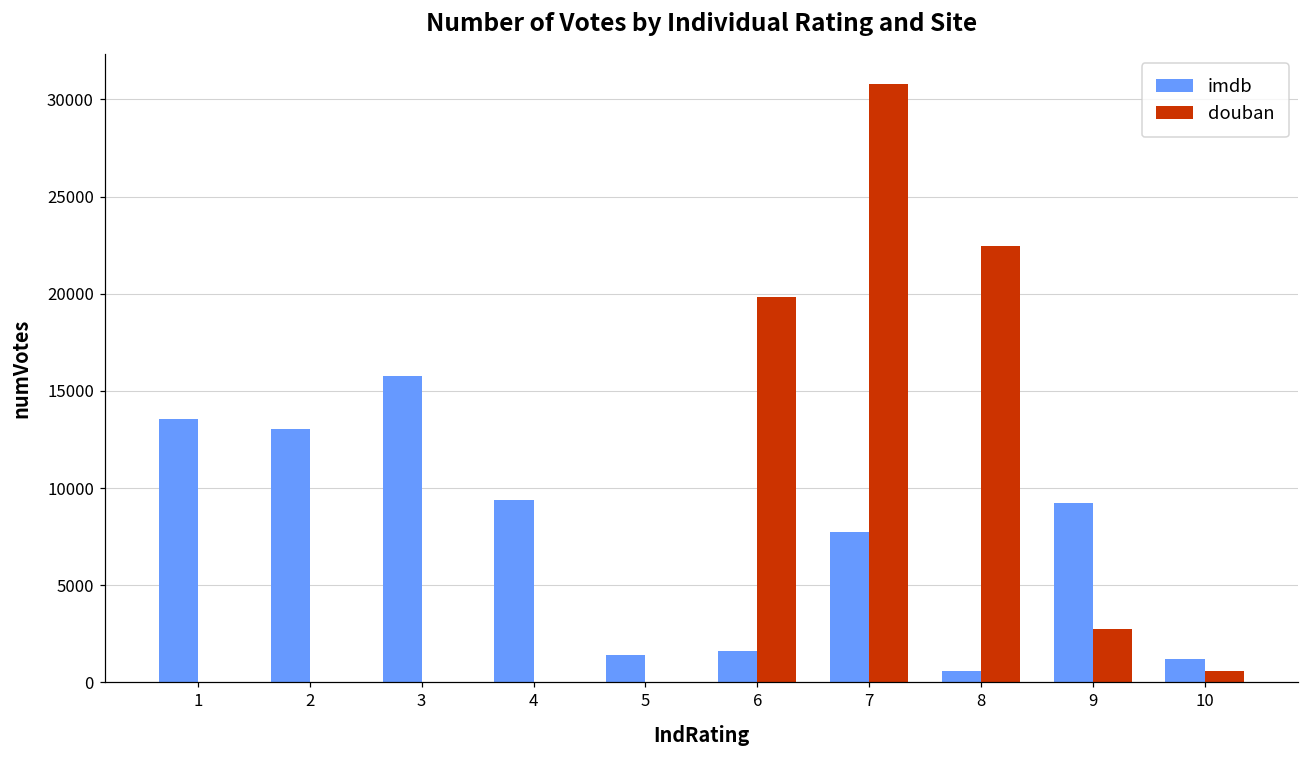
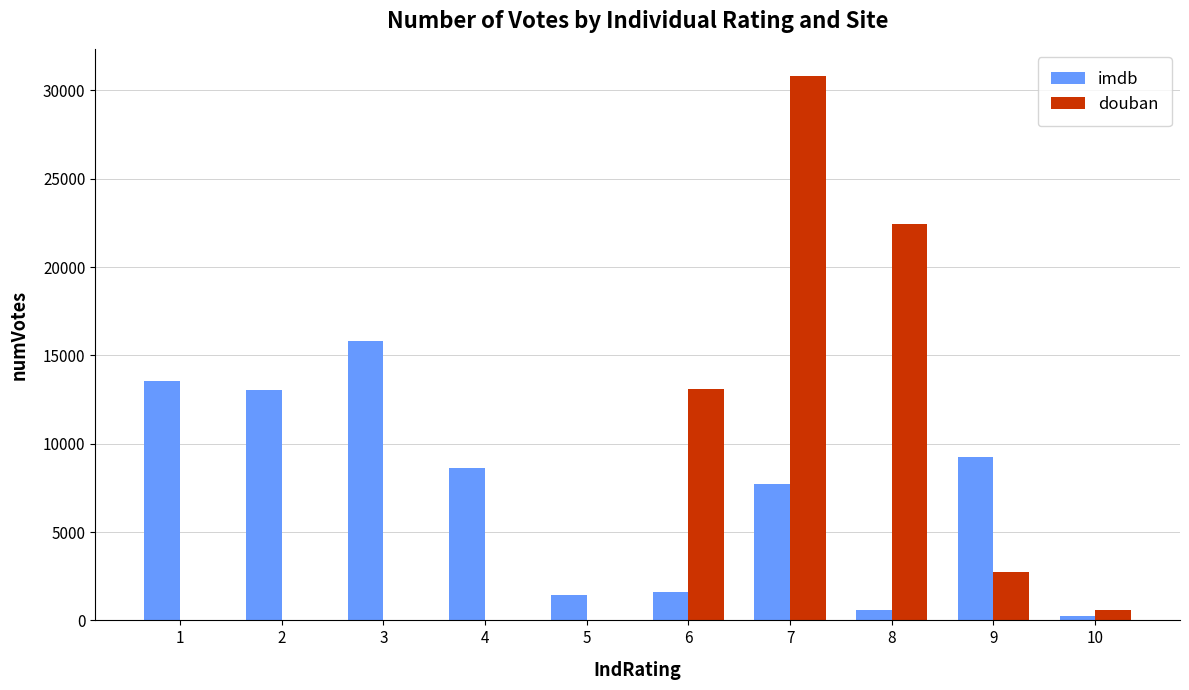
imdb, 4: 9400 -> 8600
douban, 6: 19800 -> 13100
imdb, 10: 1200 -> 300
